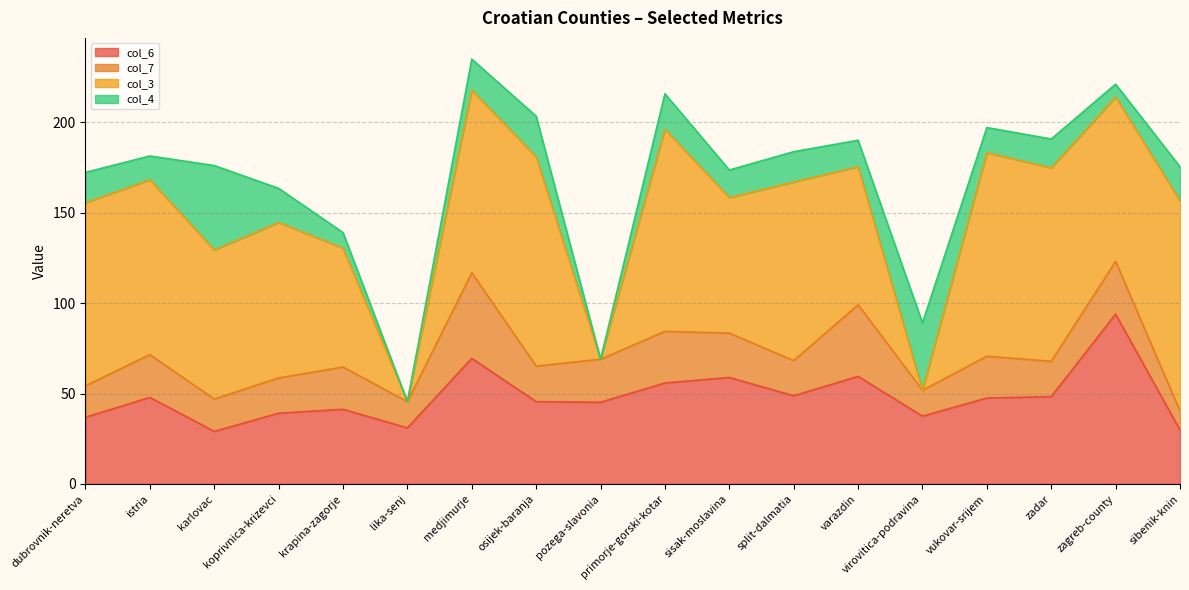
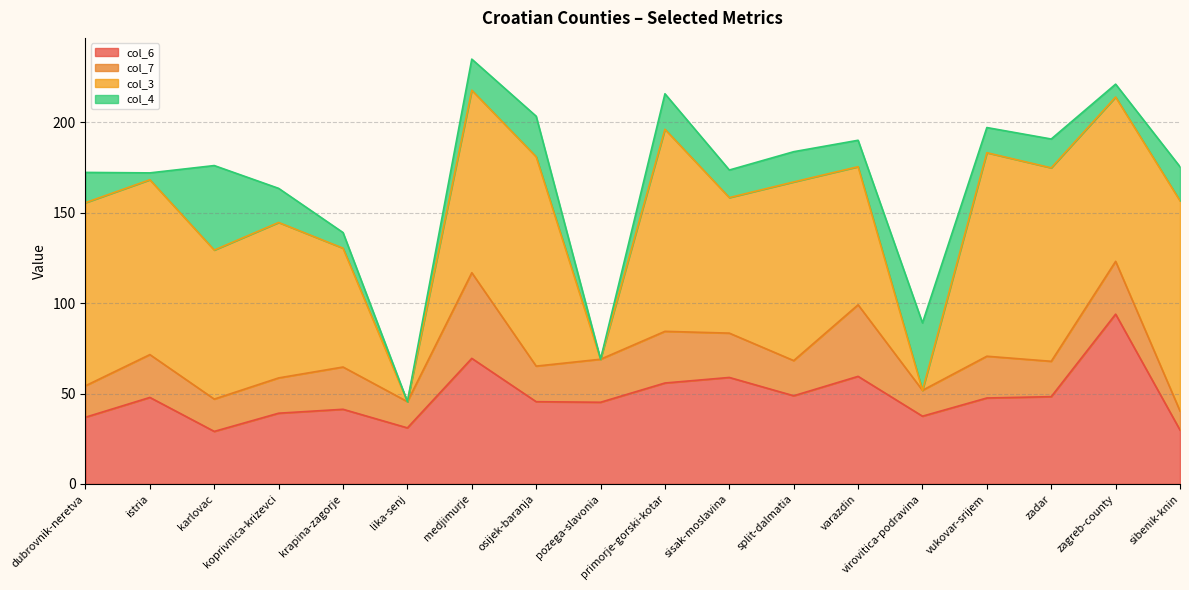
col_4, istria: 13 -> 4
